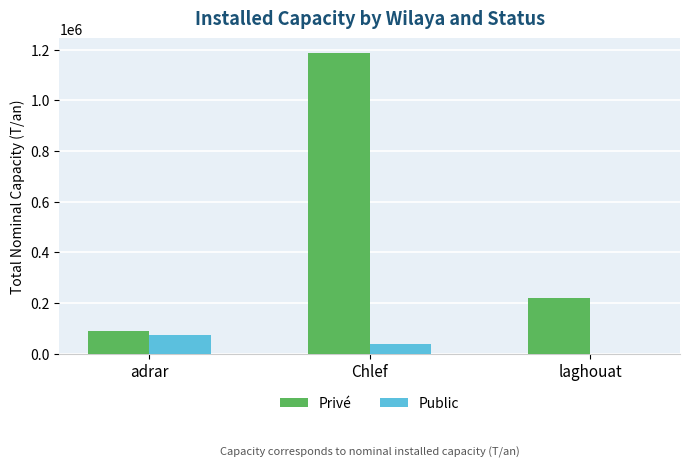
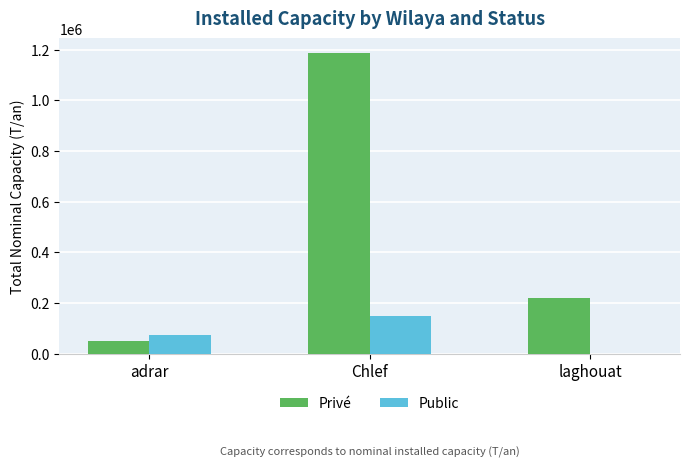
Privé, adrar: 90000 -> 50000
Public, Chlef: 40000 -> 150000
